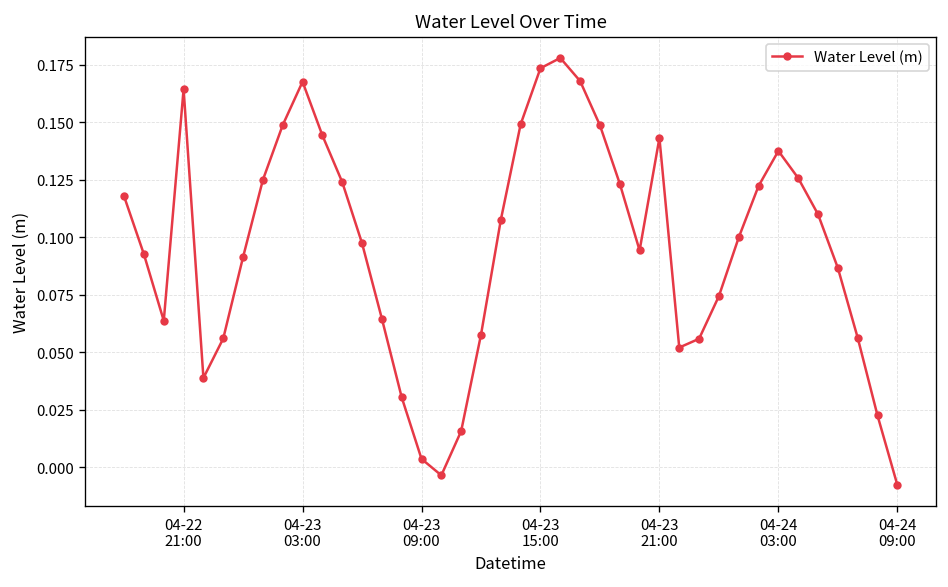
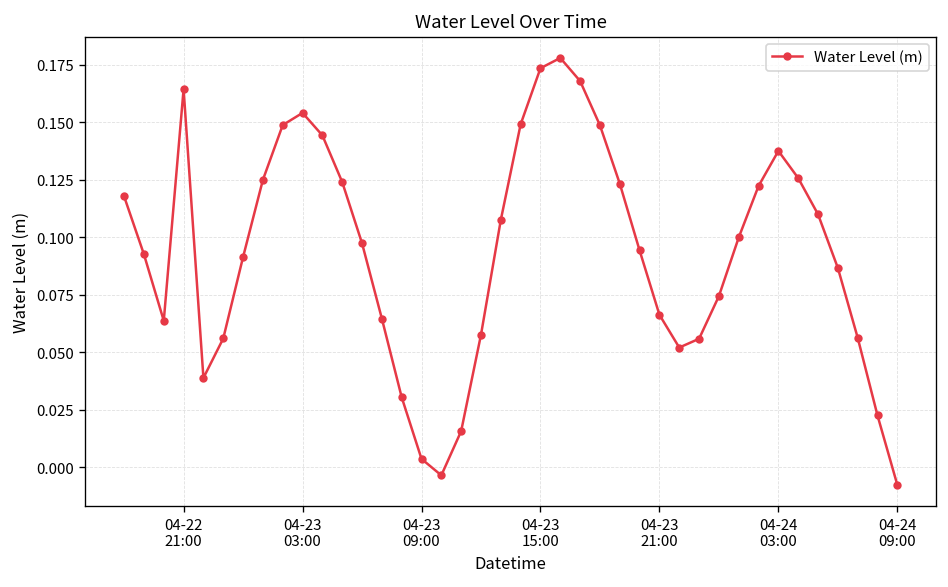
04-23 03:00: 0.168 -> 0.154
04-23 21:00: 0.143 -> 0.066
